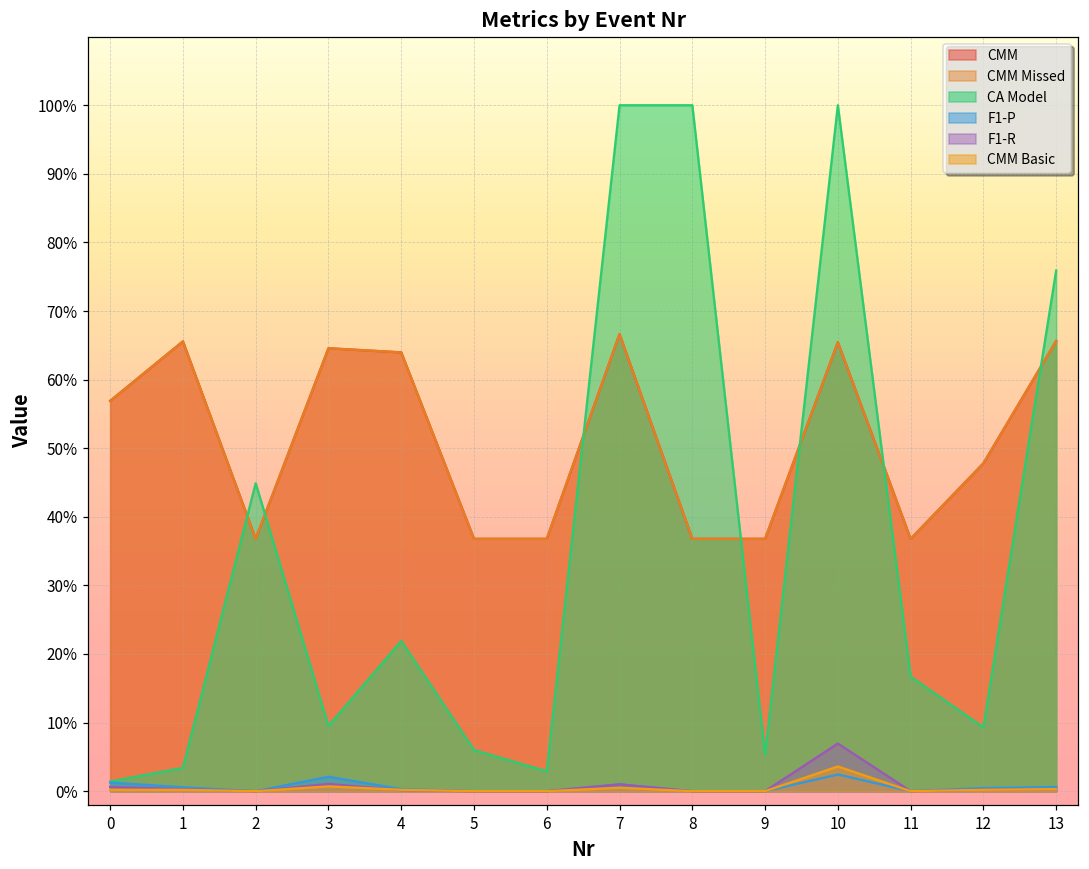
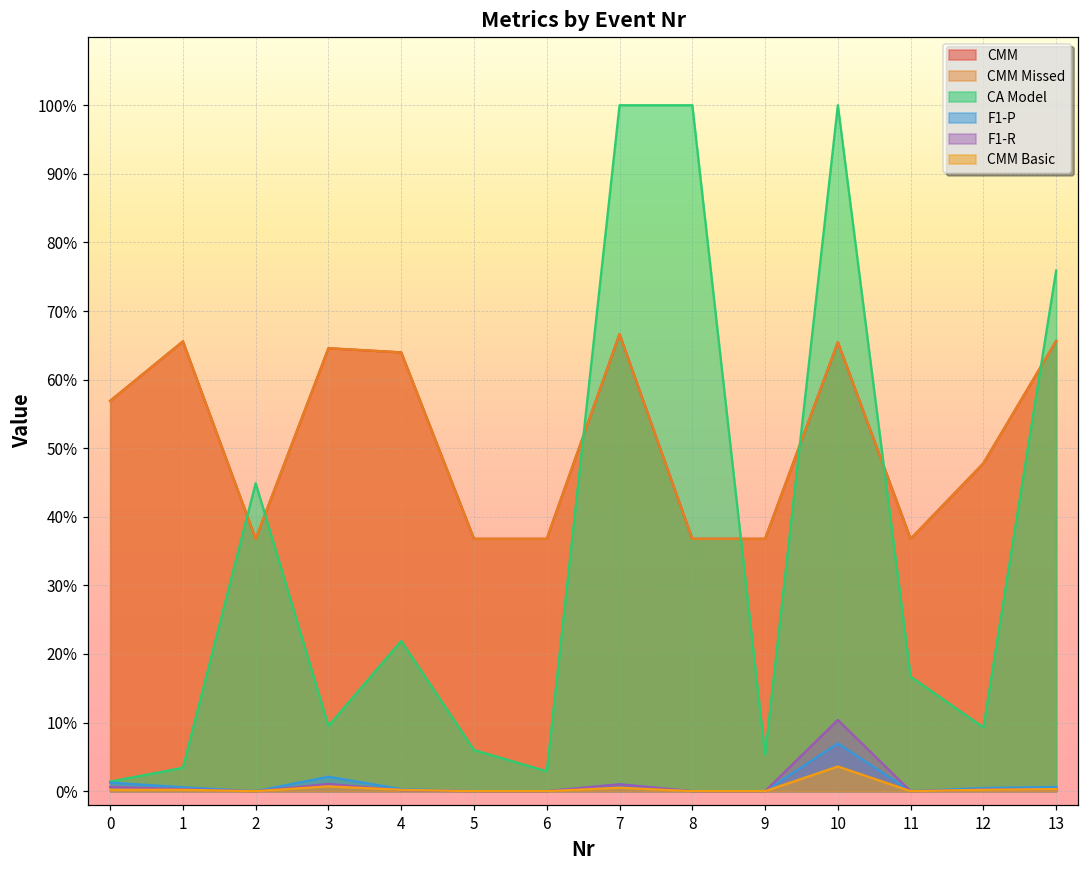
F1-P, 10: 2% -> 7%
F1-R, 10: 7% -> 10%
